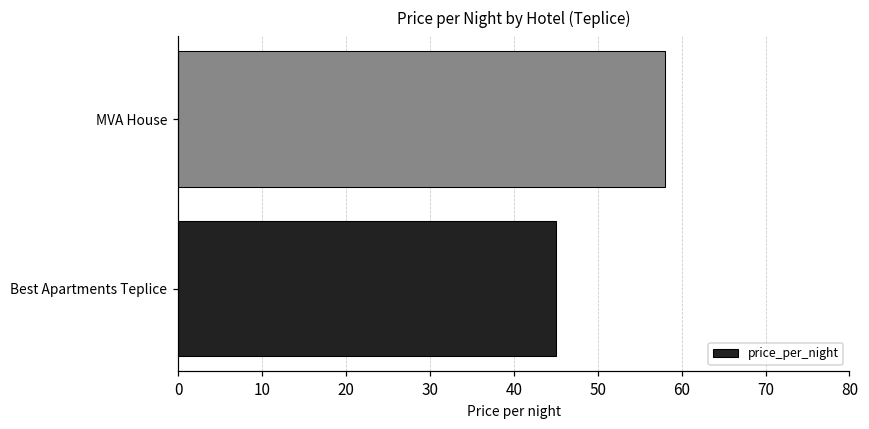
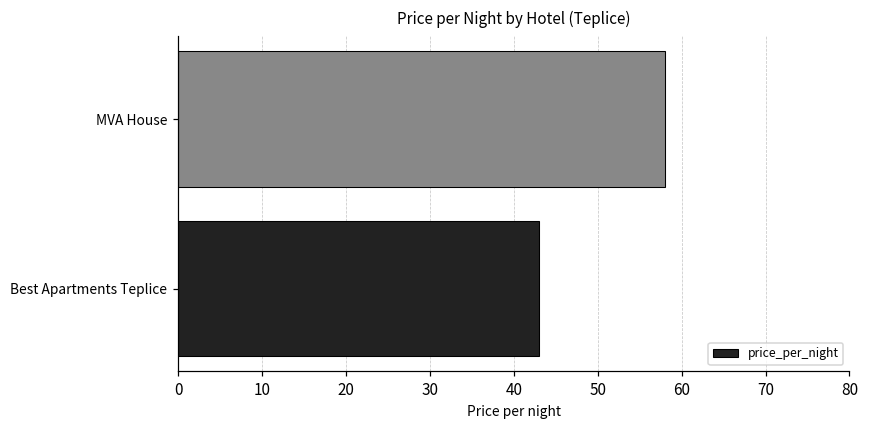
Best Apartments Teplice: 45 -> 43
